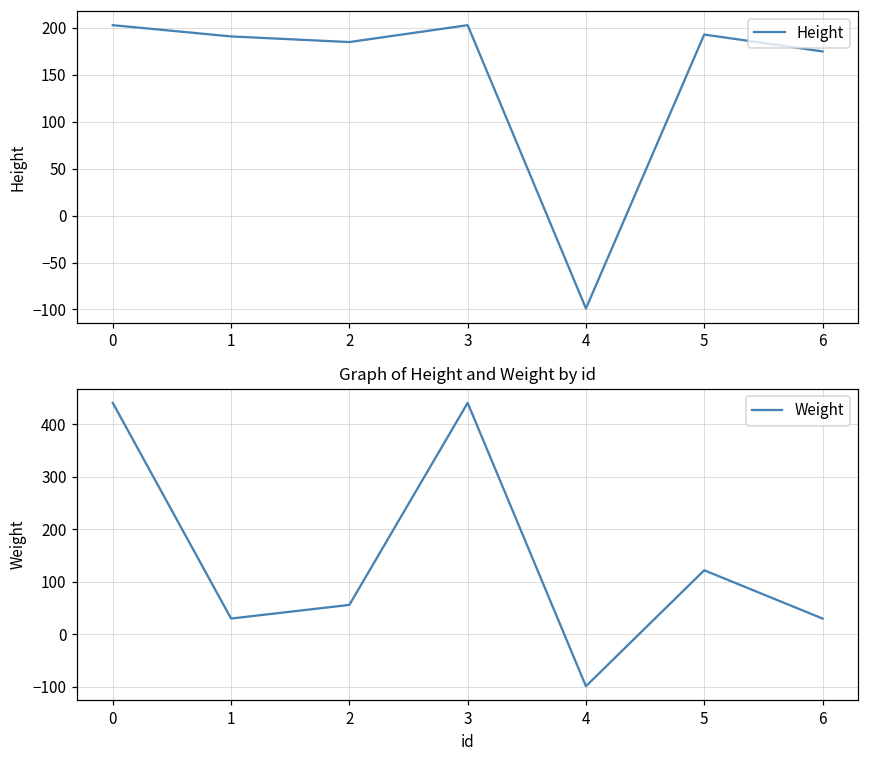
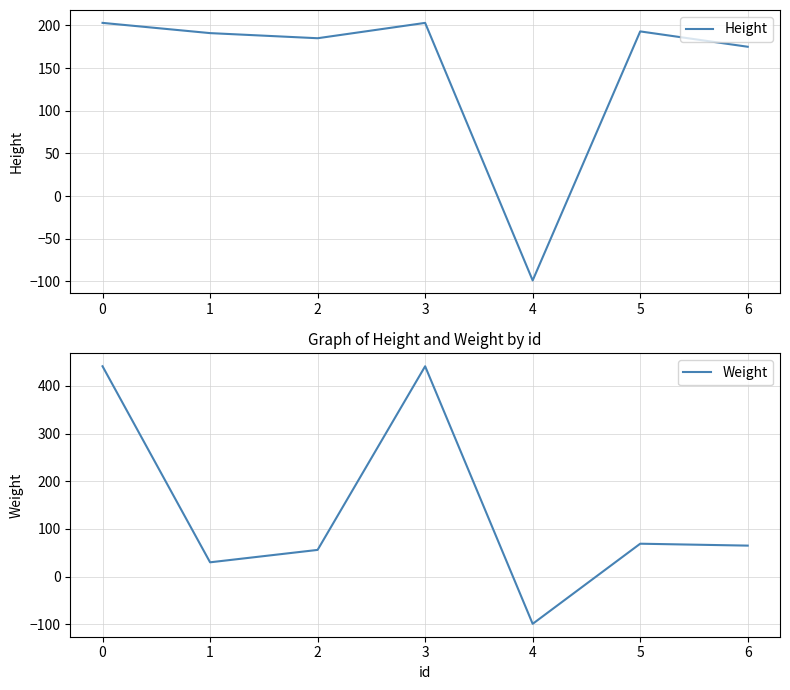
Graph of Height and Weight by id, 5: 120 -> 70
Graph of Height and Weight by id, 6: 30 -> 70
